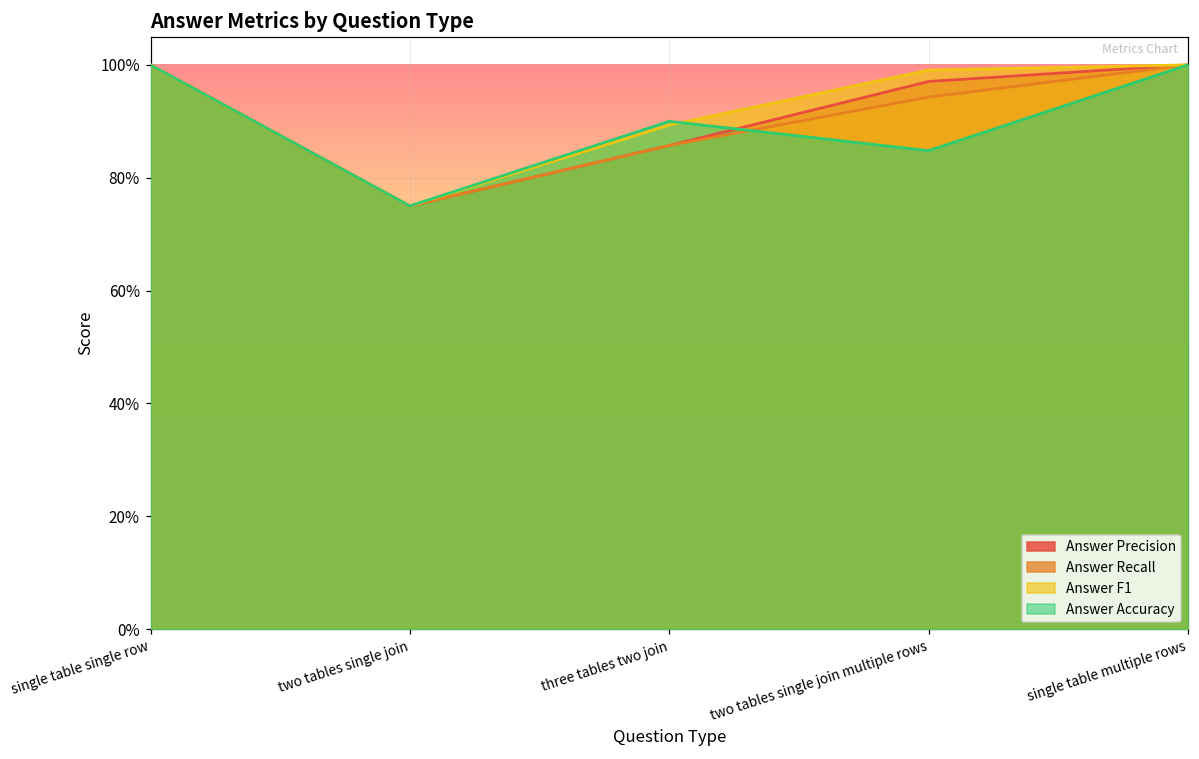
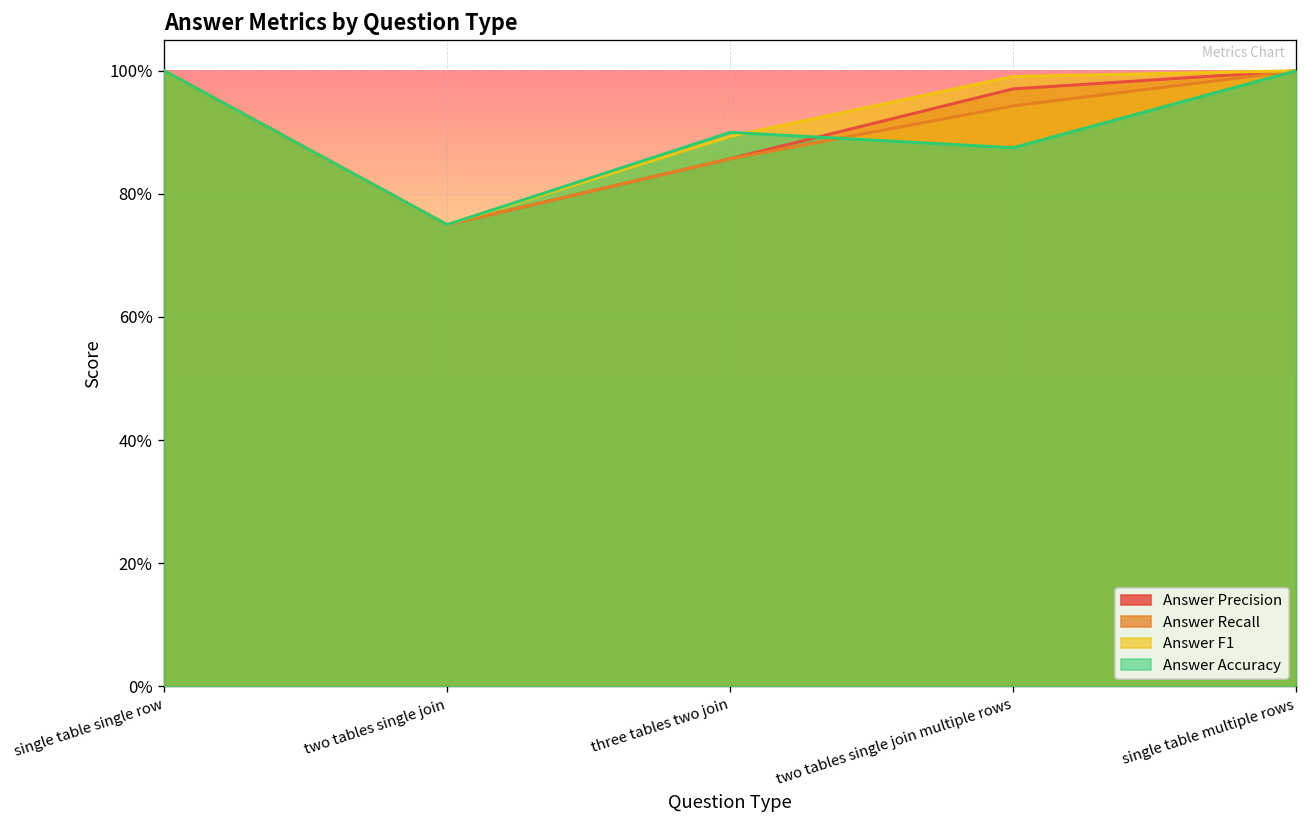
Answer Accuracy, two tables single join multiple rows: 85% -> 88%
